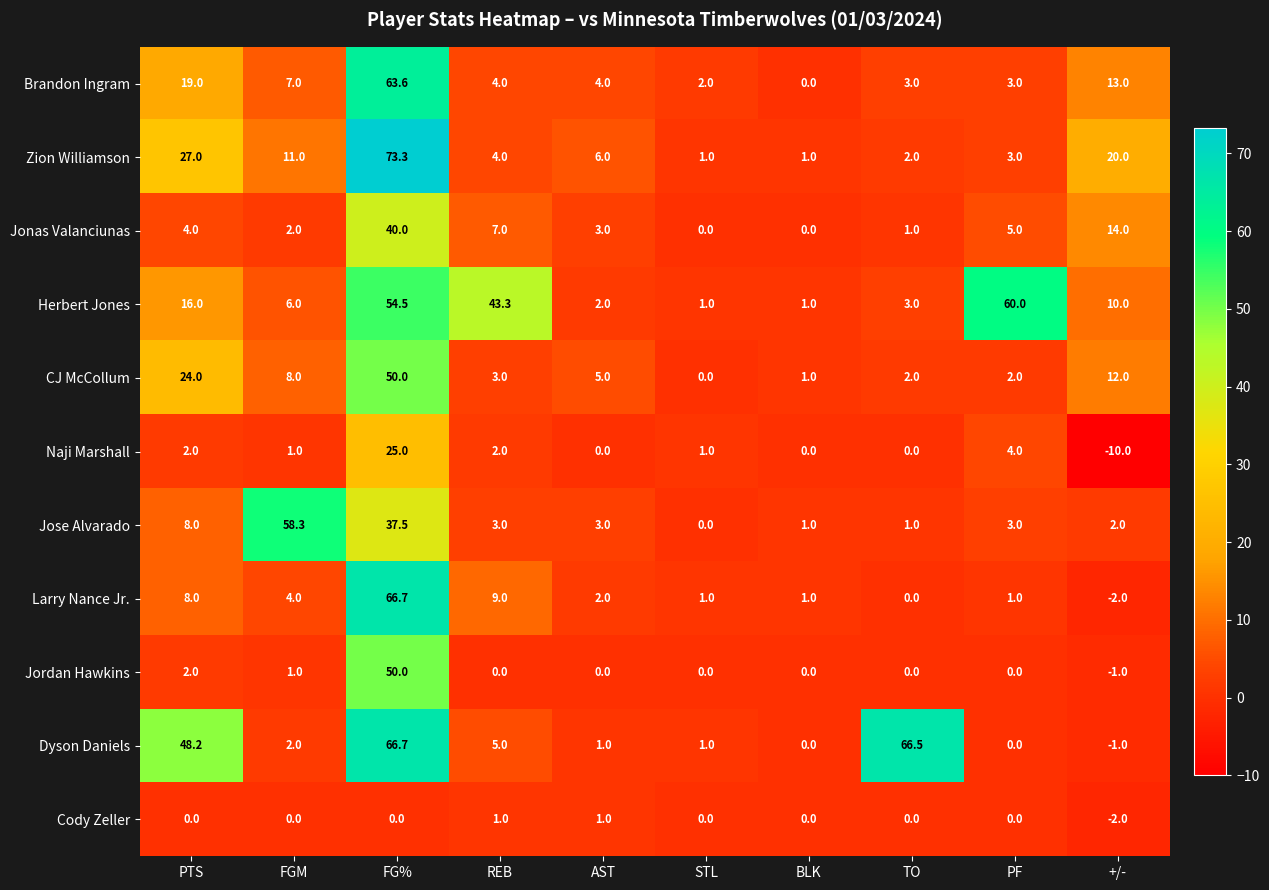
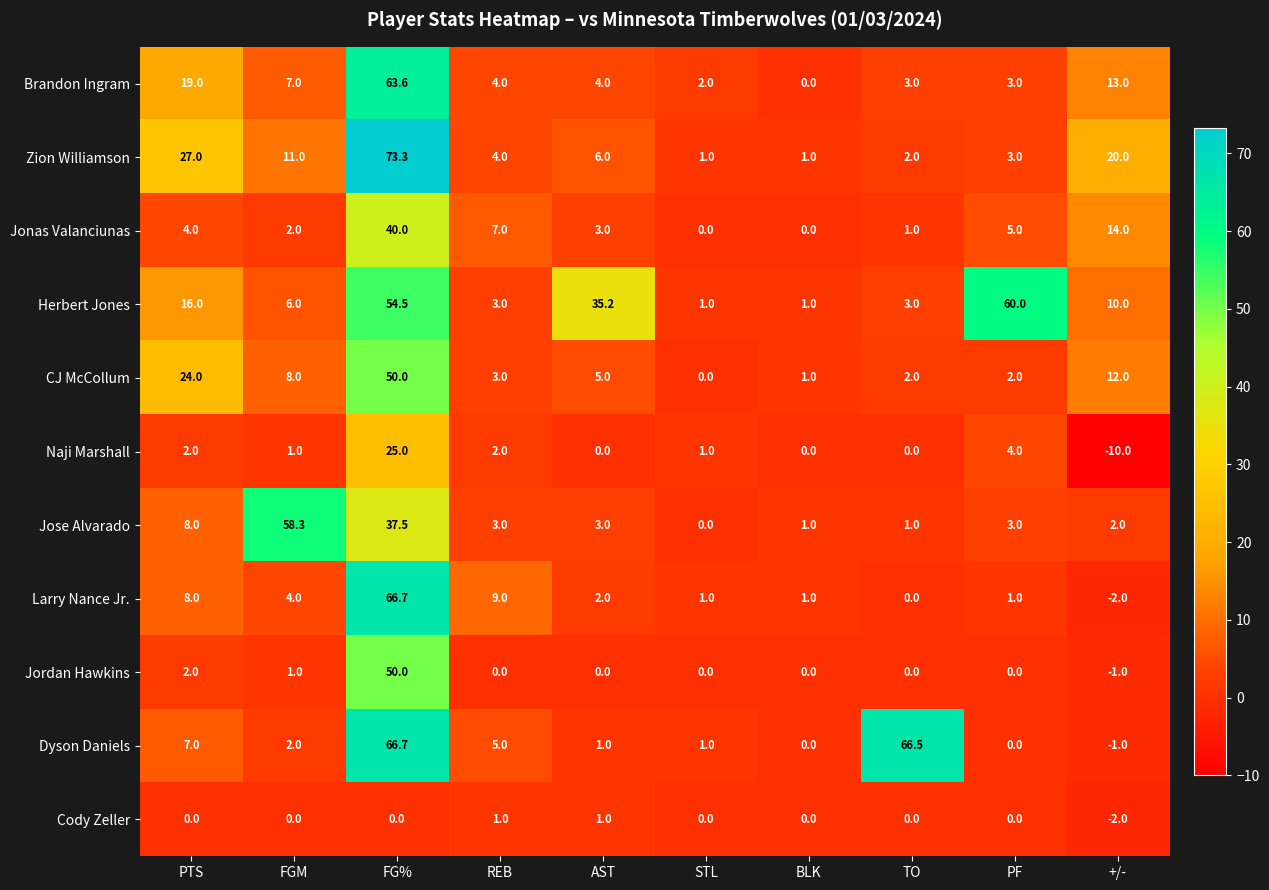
Herbert Jones, REB: 43.3 -> 3.0
Herbert Jones, AST: 2.0 -> 35.2
Dyson Daniels, PTS: 48.2 -> 7.0
